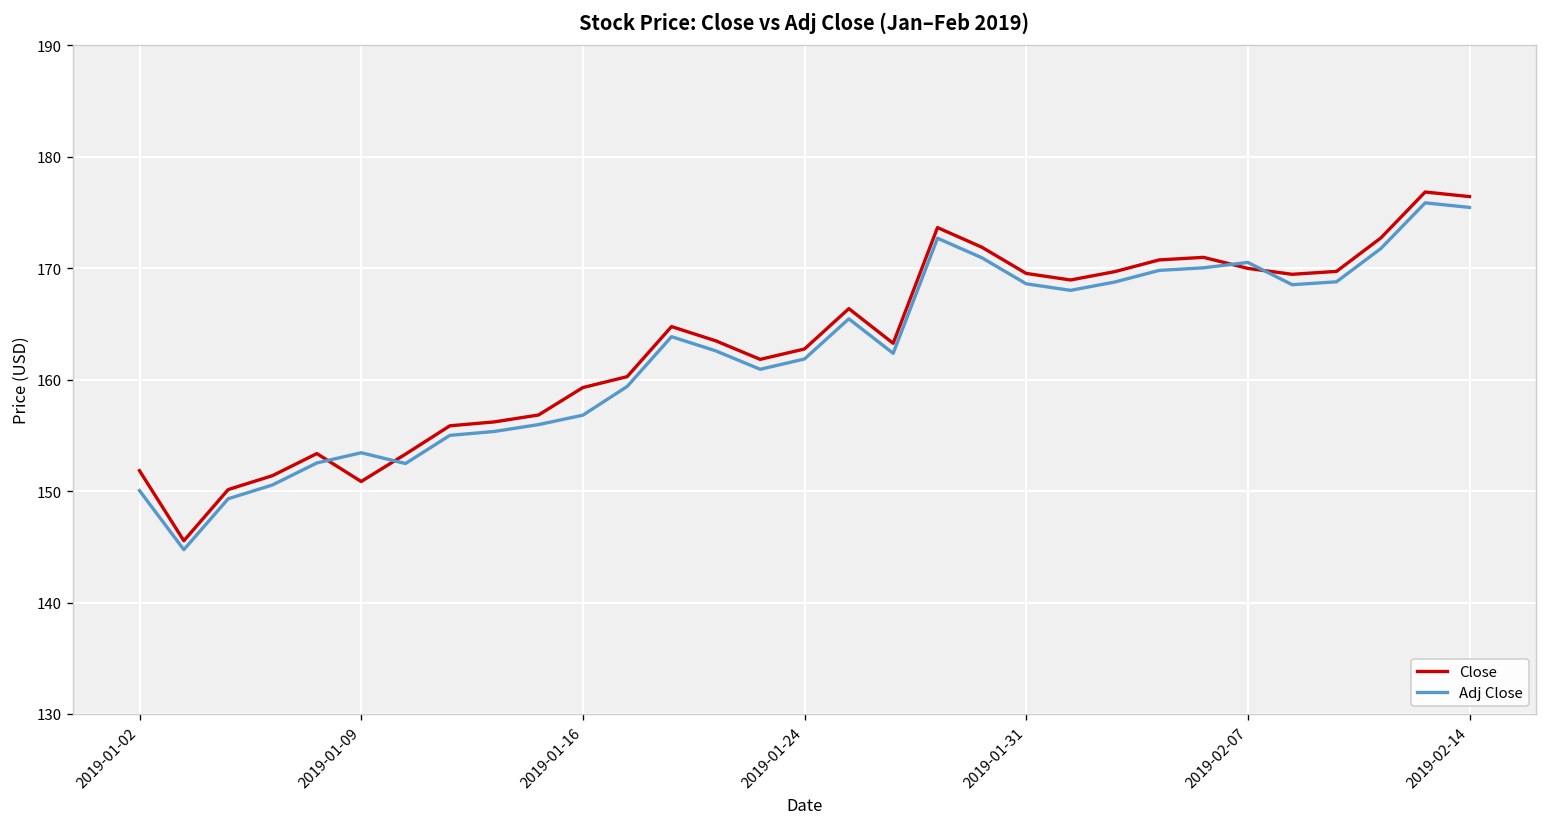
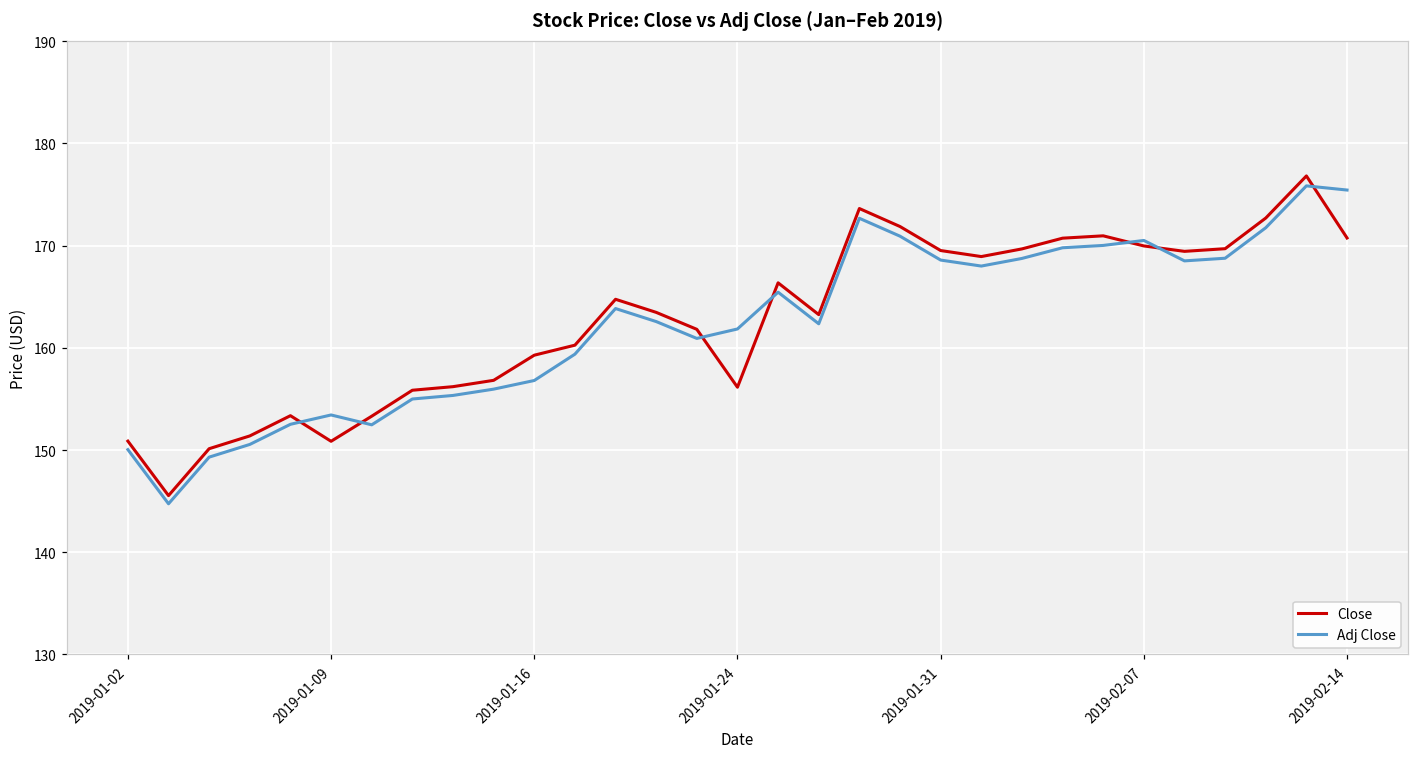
Close, 2019-01-02: 152 -> 151
Close, 2019-01-24: 163 -> 156
Close, 2019-02-14: 176 -> 171
